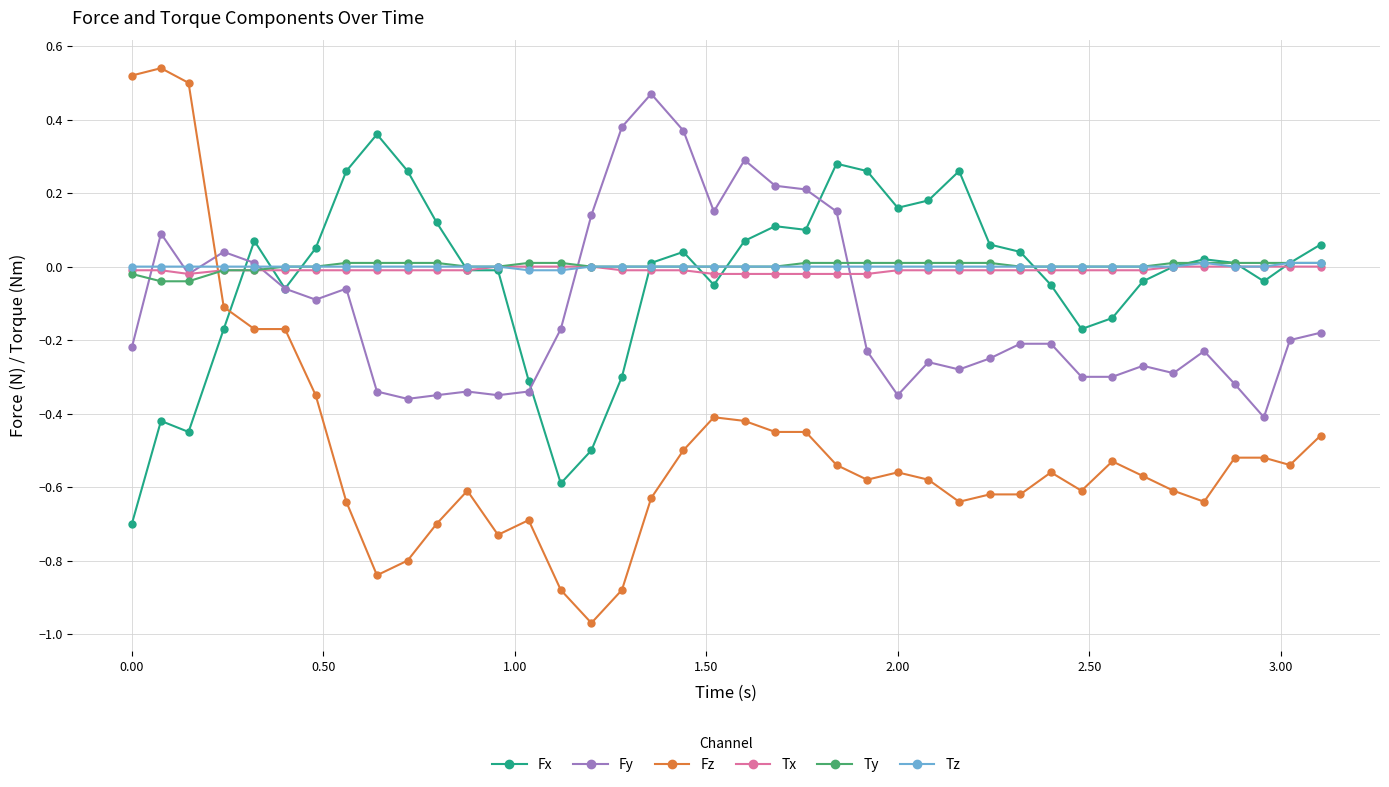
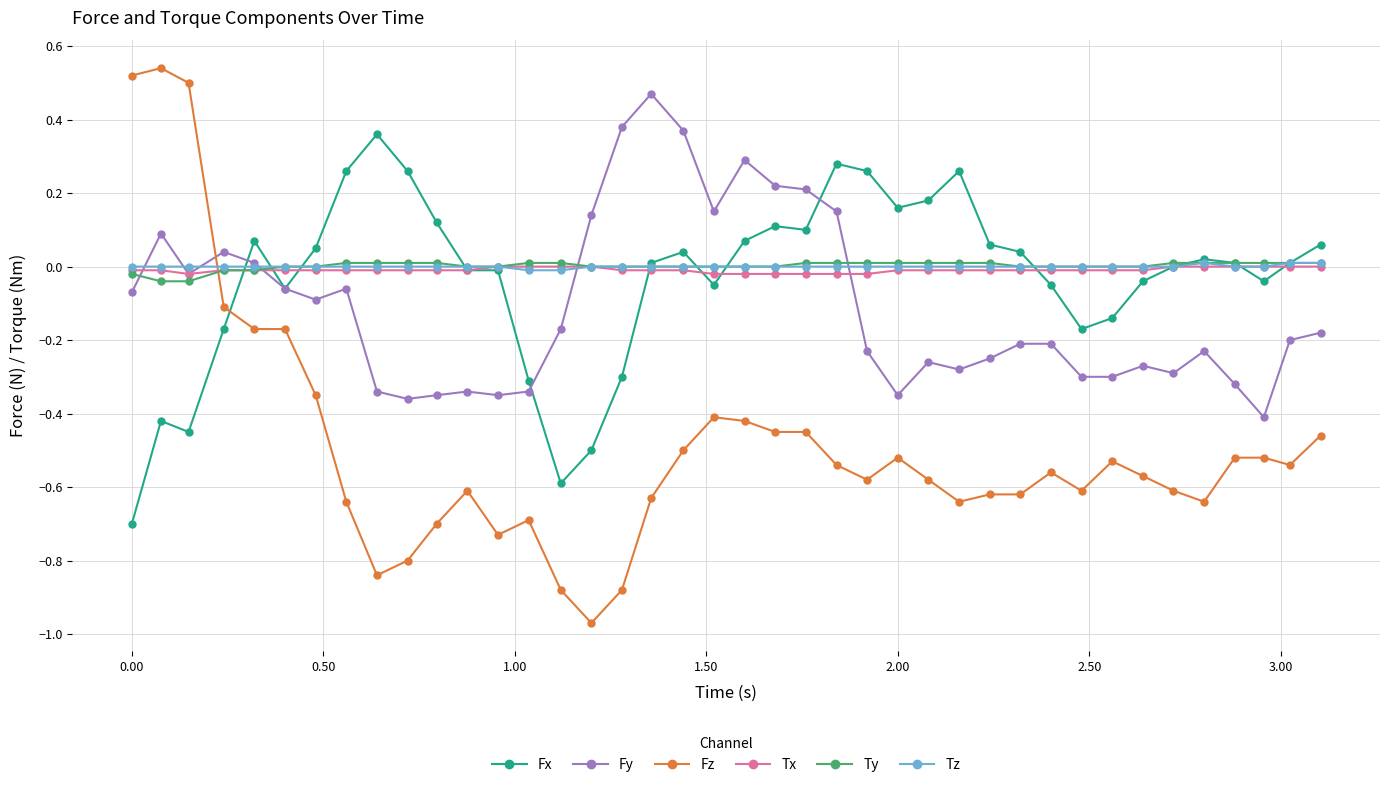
Fy, 0.00: -0.22 -> -0.07
Fz, 2.00: -0.56 -> -0.52
